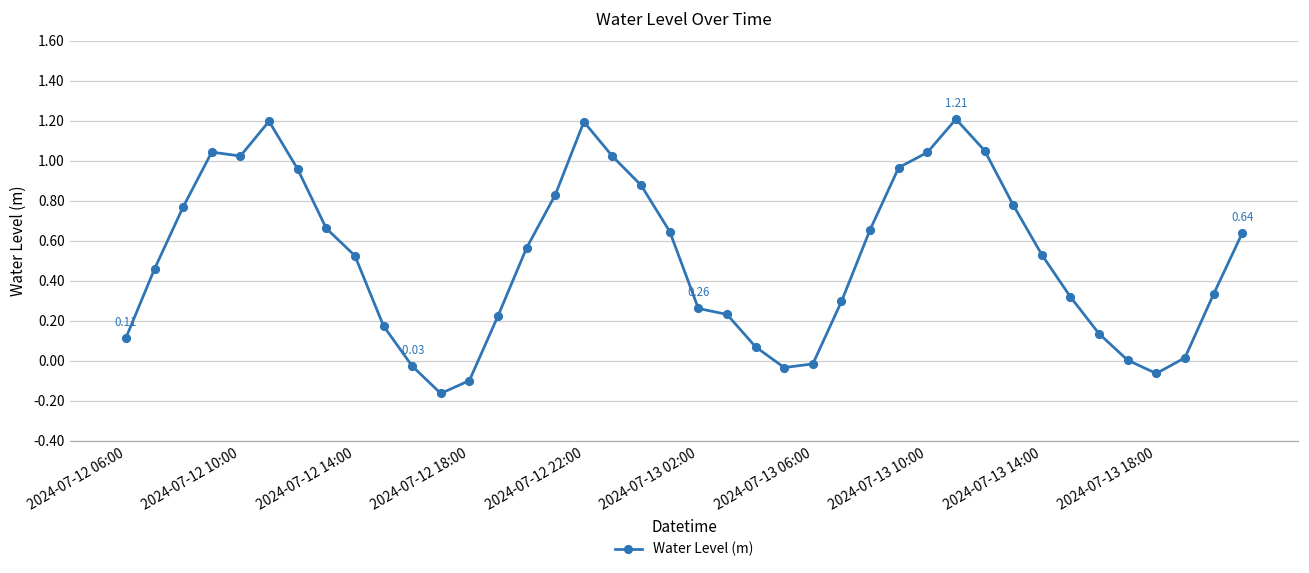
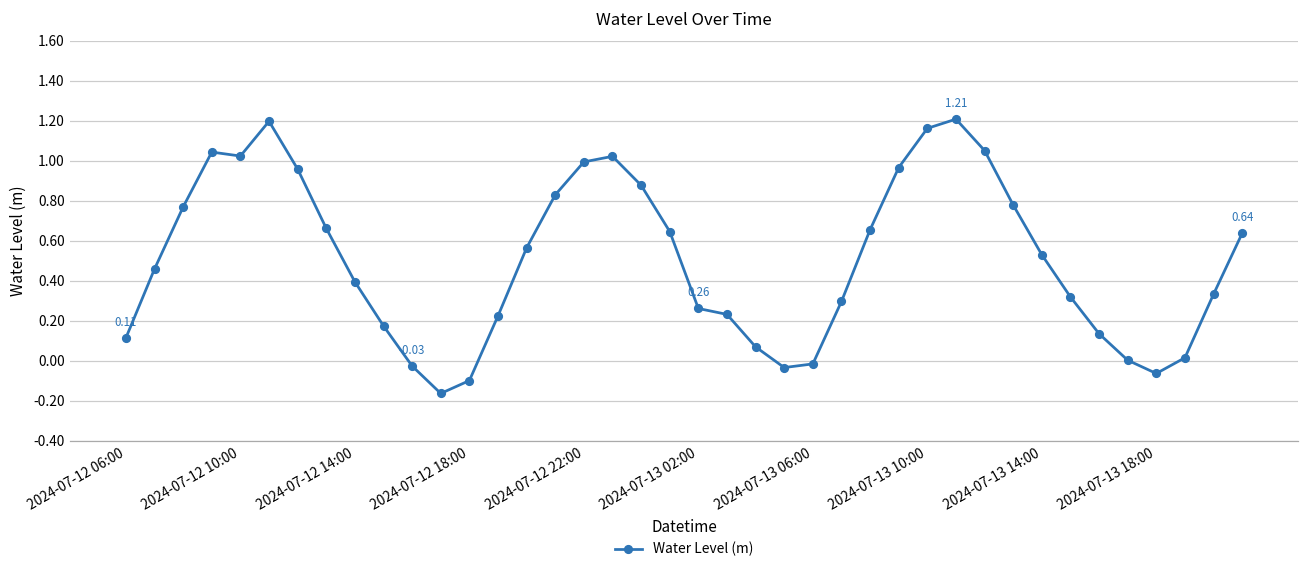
2024-07-12 14:00: 0.52 -> 0.39
2024-07-12 22:00: 1.19 -> 0.99
2024-07-13 10:00: 1.04 -> 1.16
